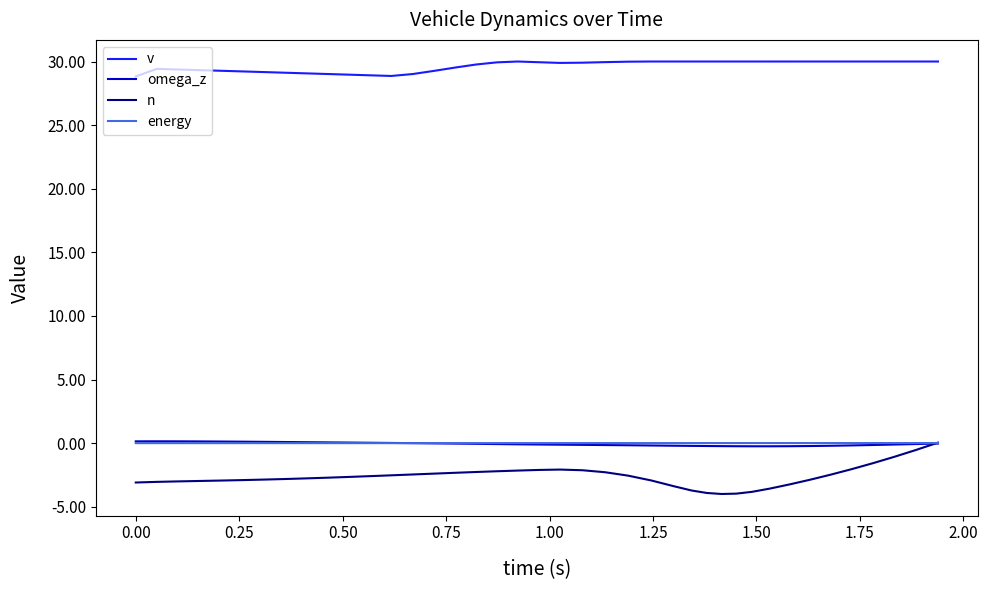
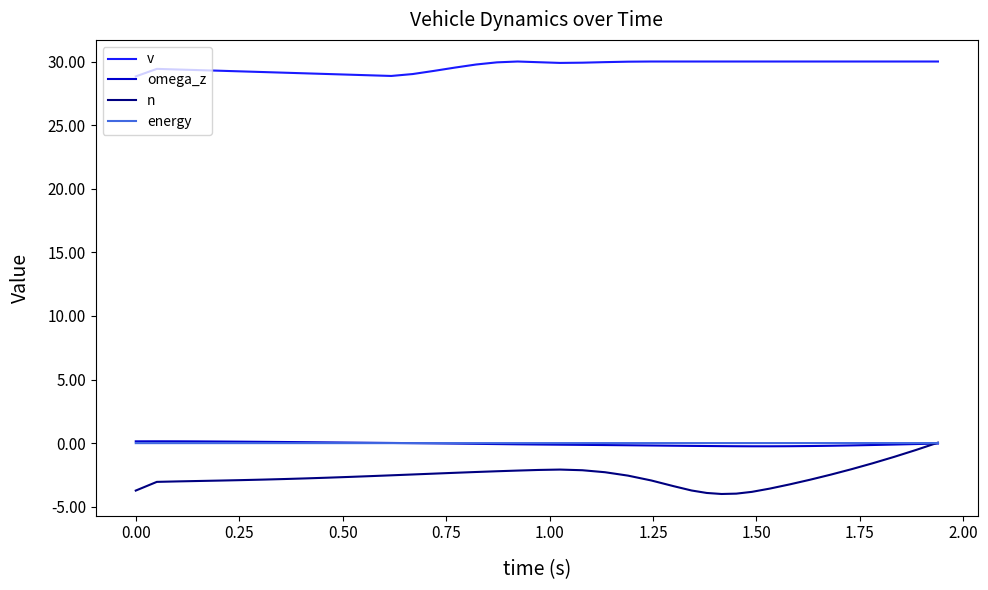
n, 0.00: -3.1 -> -3.7
